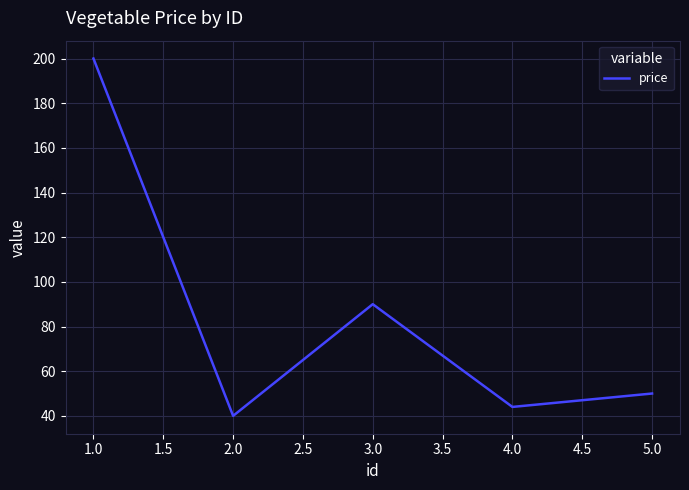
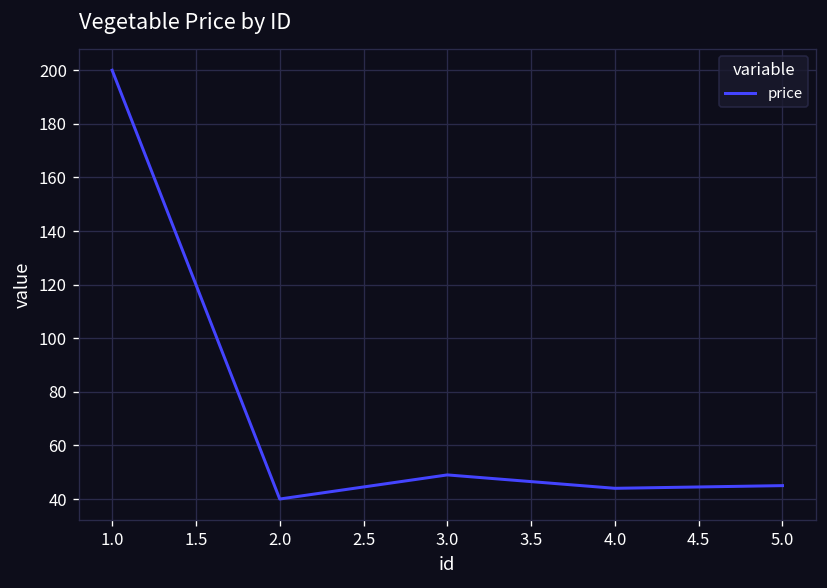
3.0: 90 -> 49
5.0: 50 -> 45
